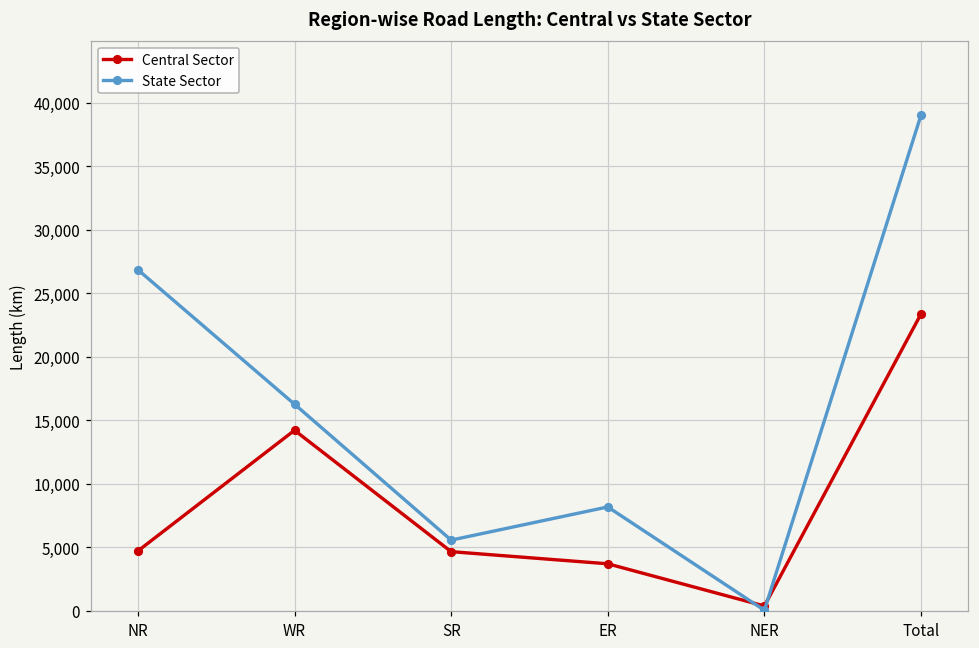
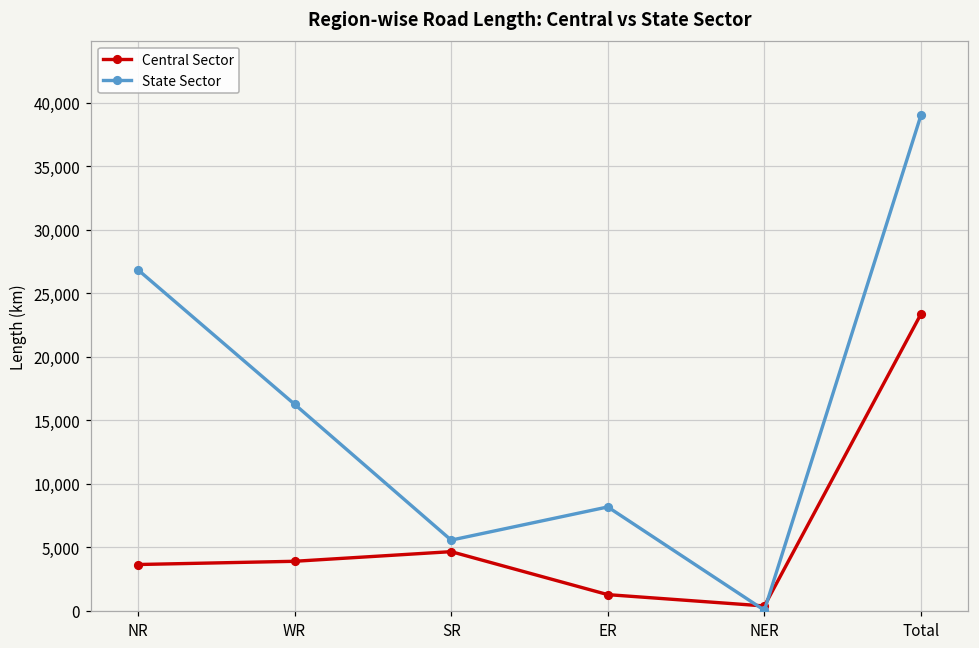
Central Sector, NR: 4,700 -> 3,700
Central Sector, WR: 14,200 -> 3,900
Central Sector, ER: 3,700 -> 1,300
